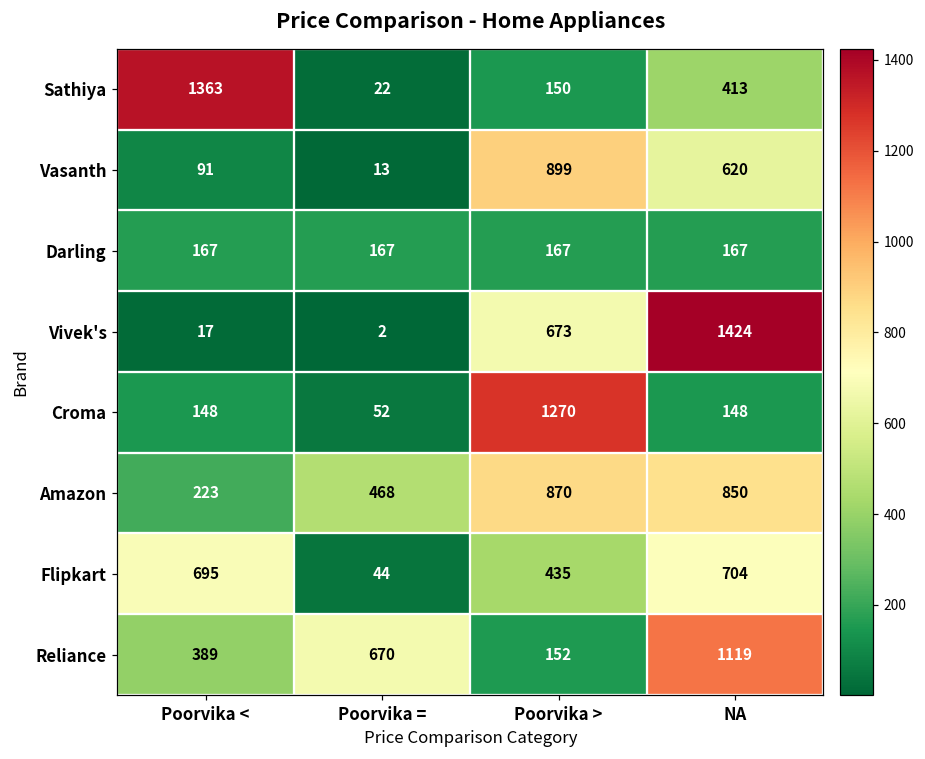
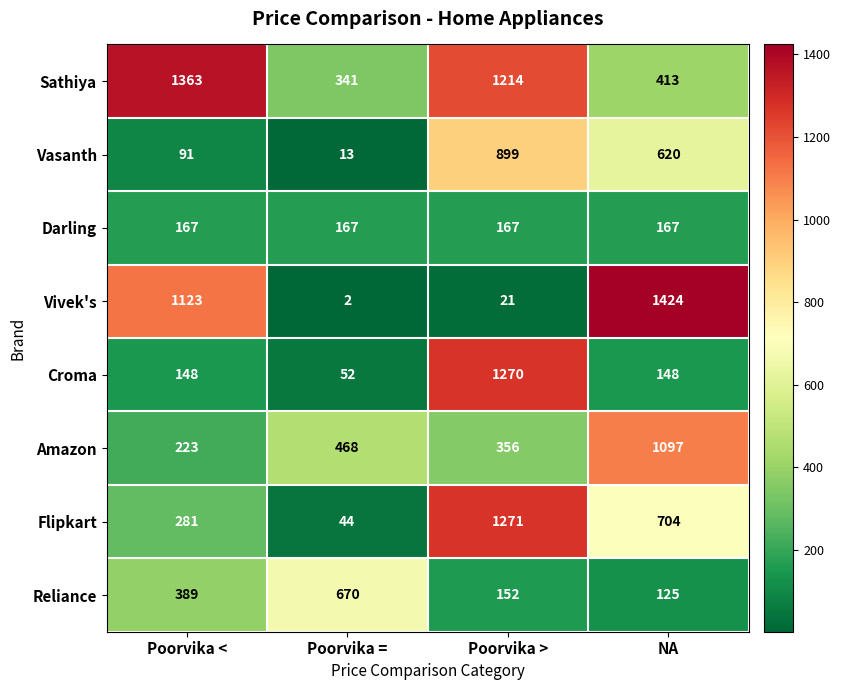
Sathiya, Poorvika =: 22 -> 341
Sathiya, Poorvika >: 150 -> 1214
Vivek's, Poorvika <: 17 -> 1123
Vivek's, Poorvika >: 673 -> 21
Amazon, Poorvika >: 870 -> 356
Amazon, NA: 850 -> 1097
Flipkart, Poorvika <: 695 -> 281
Flipkart, Poorvika >: 435 -> 1271
Reliance, NA: 1119 -> 125
